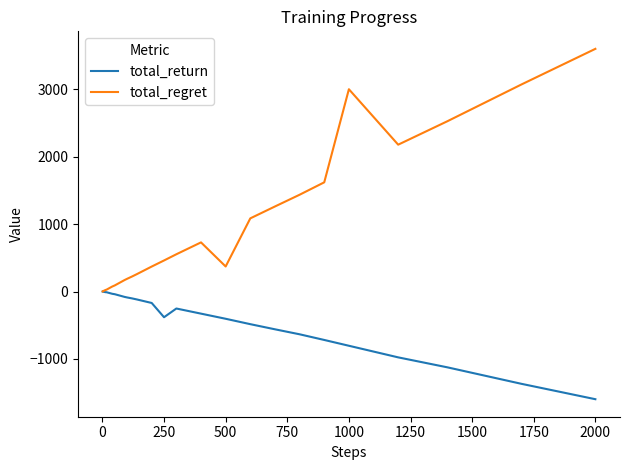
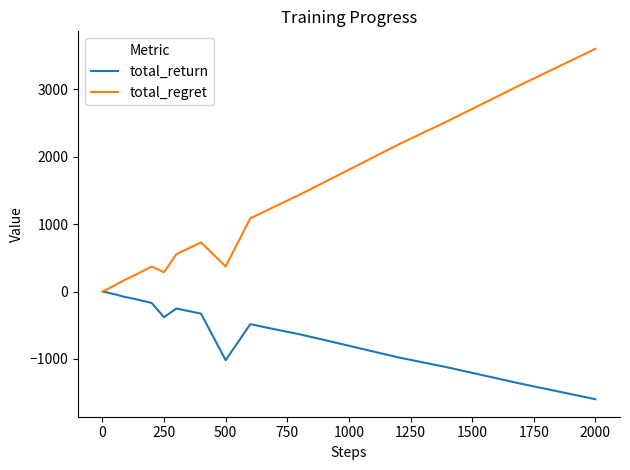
total_regret, 250: 500 -> 300
total_return, 500: -400 -> -1000
total_regret, 1000: 3000 -> 1800
